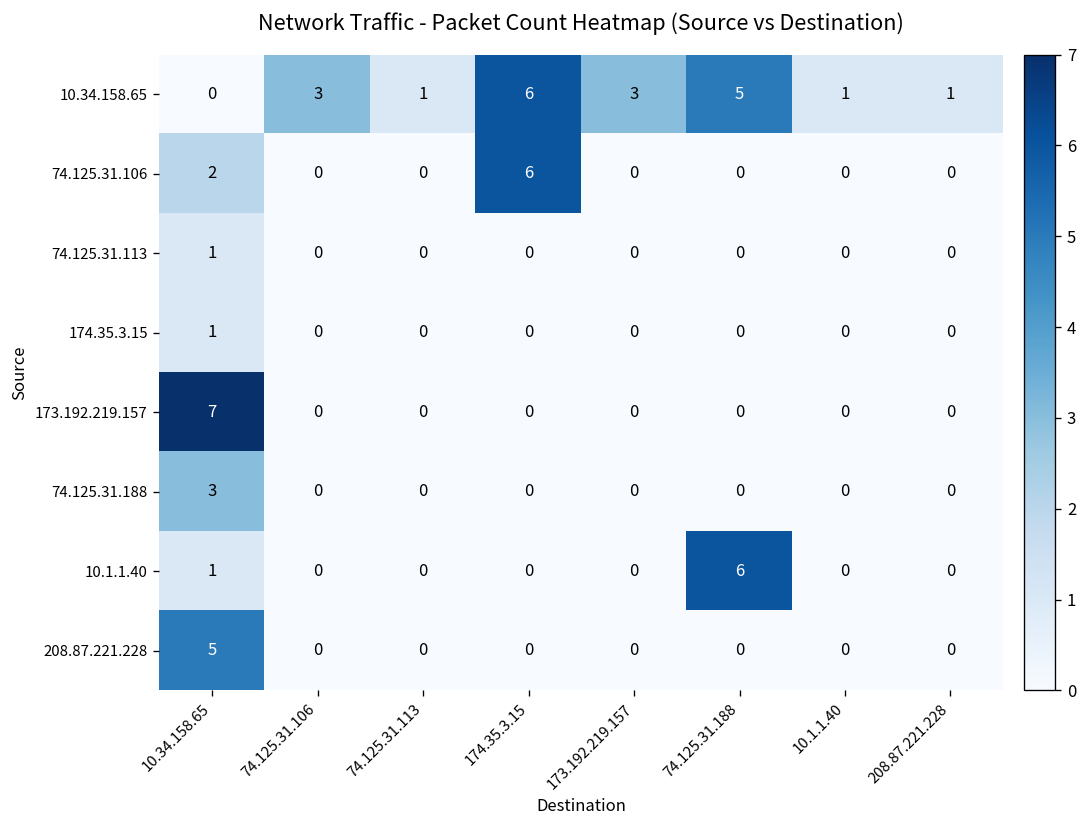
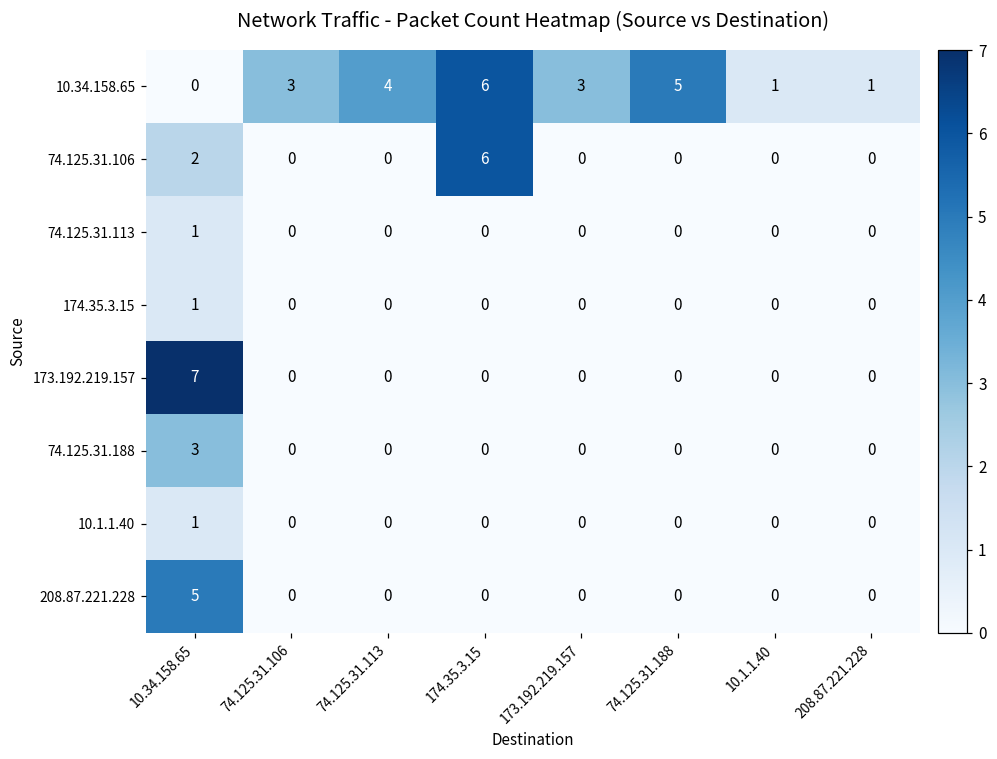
10.34.158.65, 74.125.31.113: 1 -> 4
10.1.1.40, 74.125.31.188: 6 -> 0
